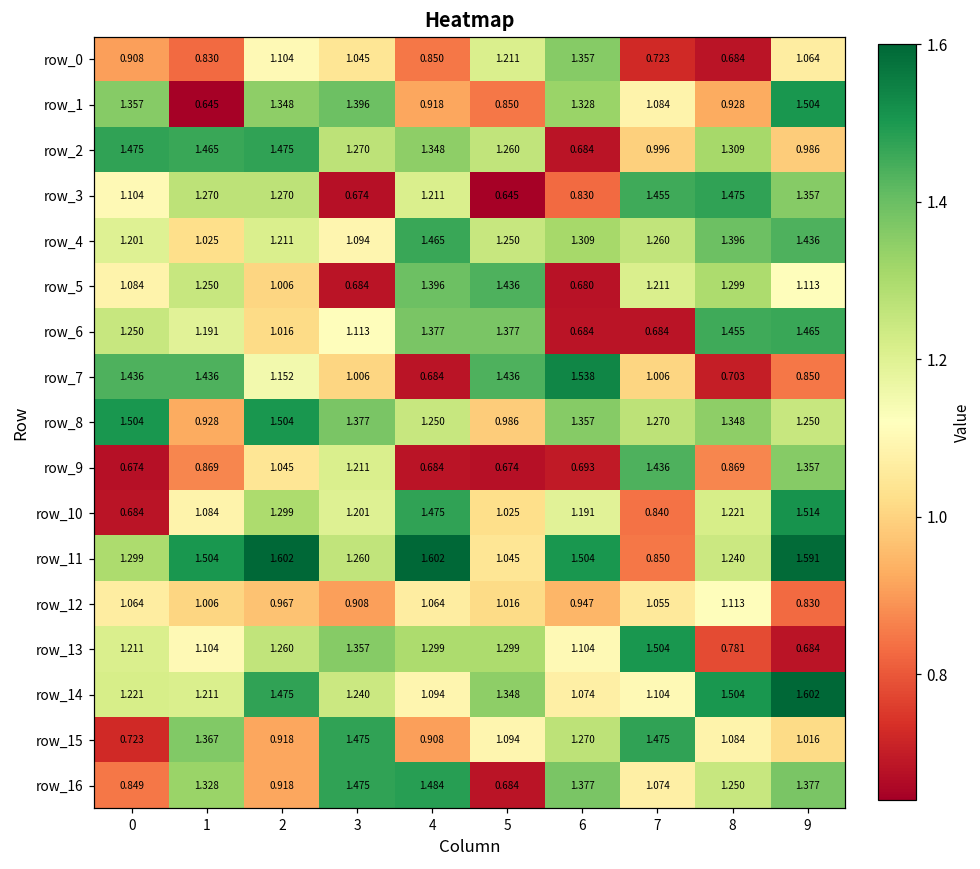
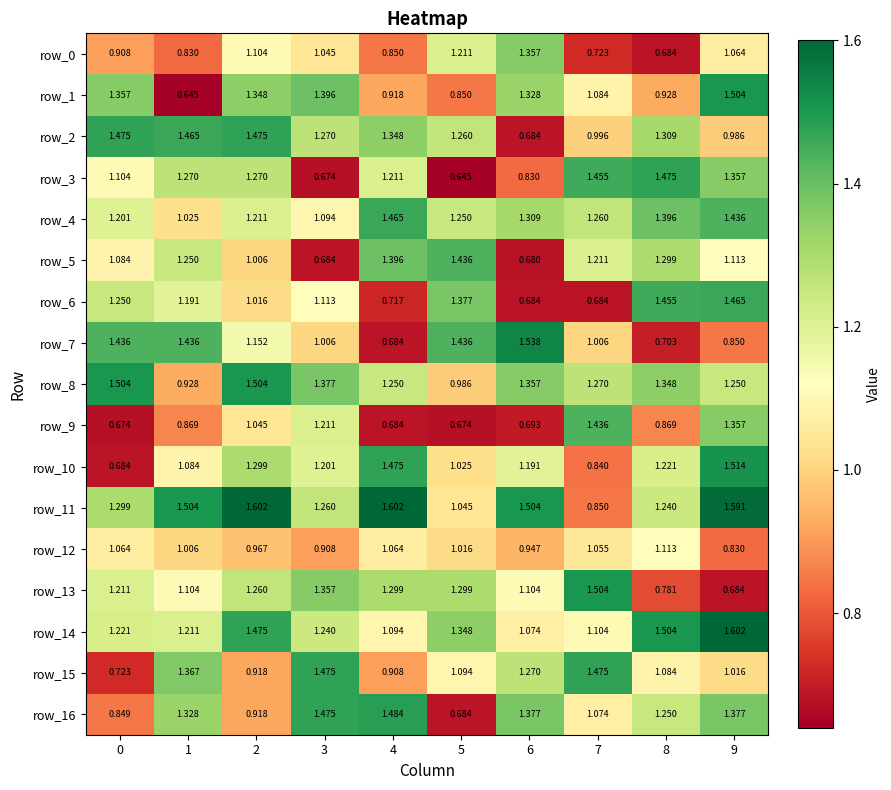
row_6, 4: 1.377 -> 0.717
